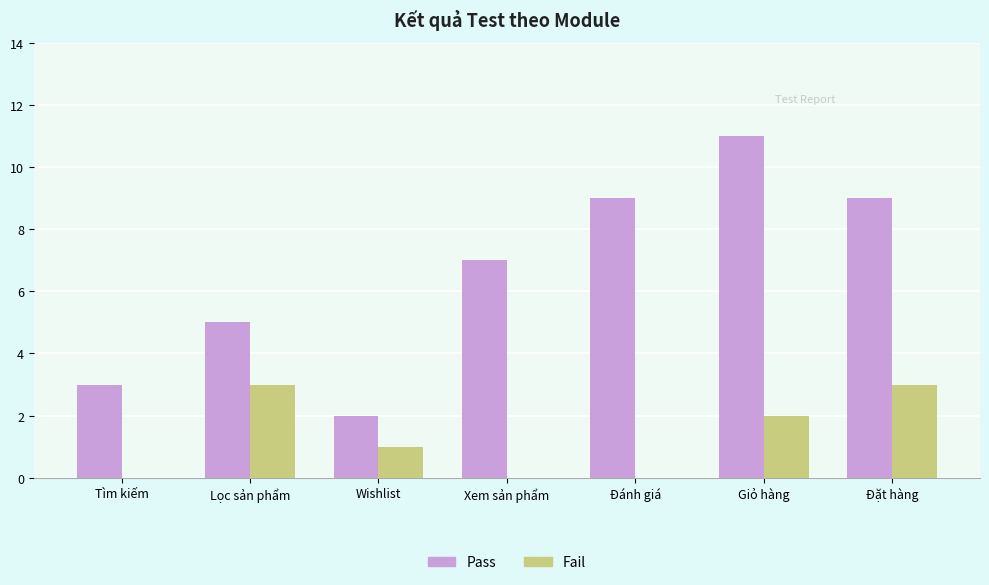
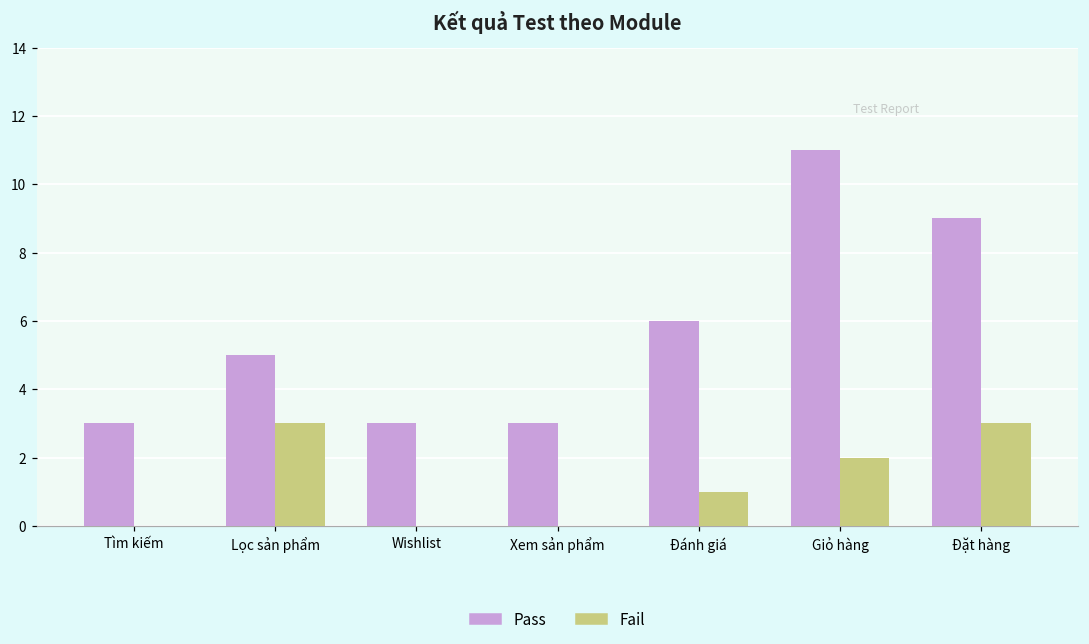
Pass, Wishlist: 2 -> 3
Fail, Wishlist: 1 -> 0
Pass, Xem sản phẩm: 7 -> 3
Pass, Đánh giá: 9 -> 6
Fail, Đánh giá: 0 -> 1
